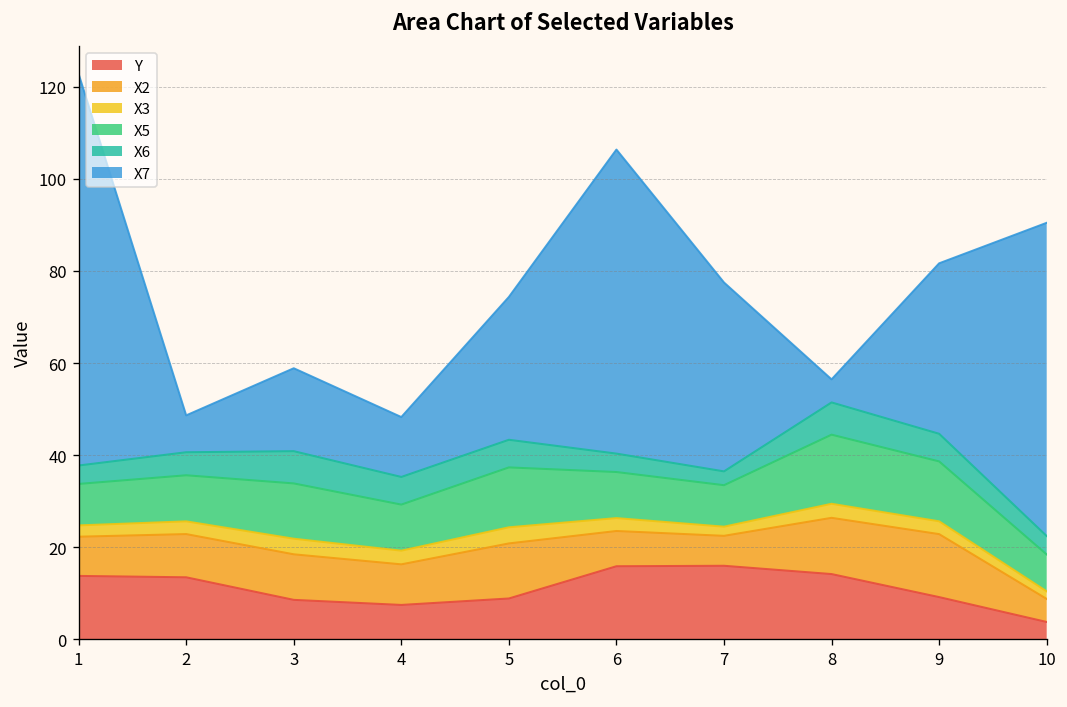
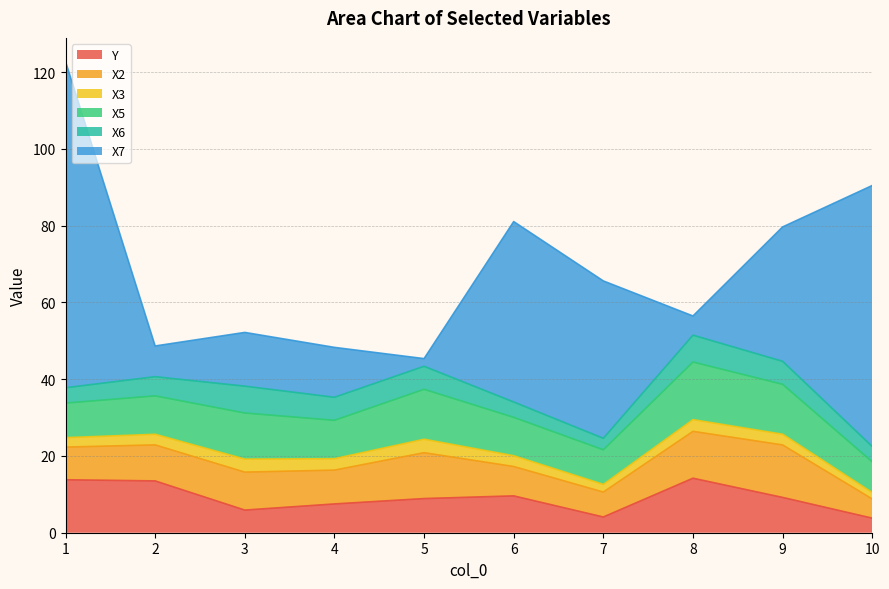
Y, 3: 9 -> 6
X7, 3: 18 -> 14
X7, 5: 31 -> 2
Y, 6: 16 -> 10
X7, 6: 66 -> 47
Y, 7: 16 -> 4
X7, 9: 37 -> 35
